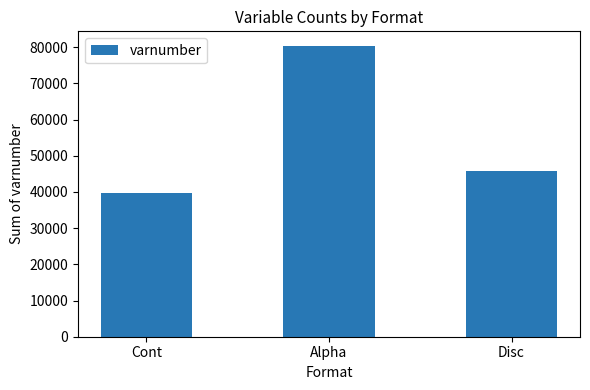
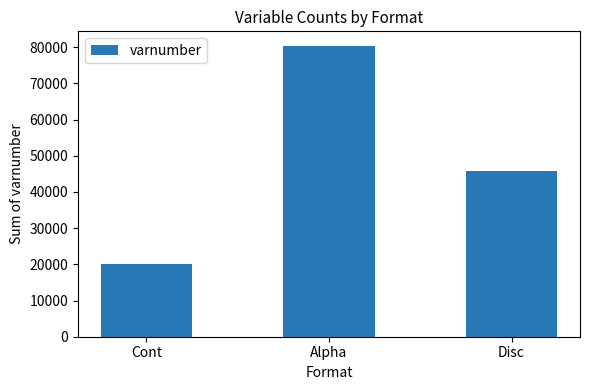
Cont: 40000 -> 20000
